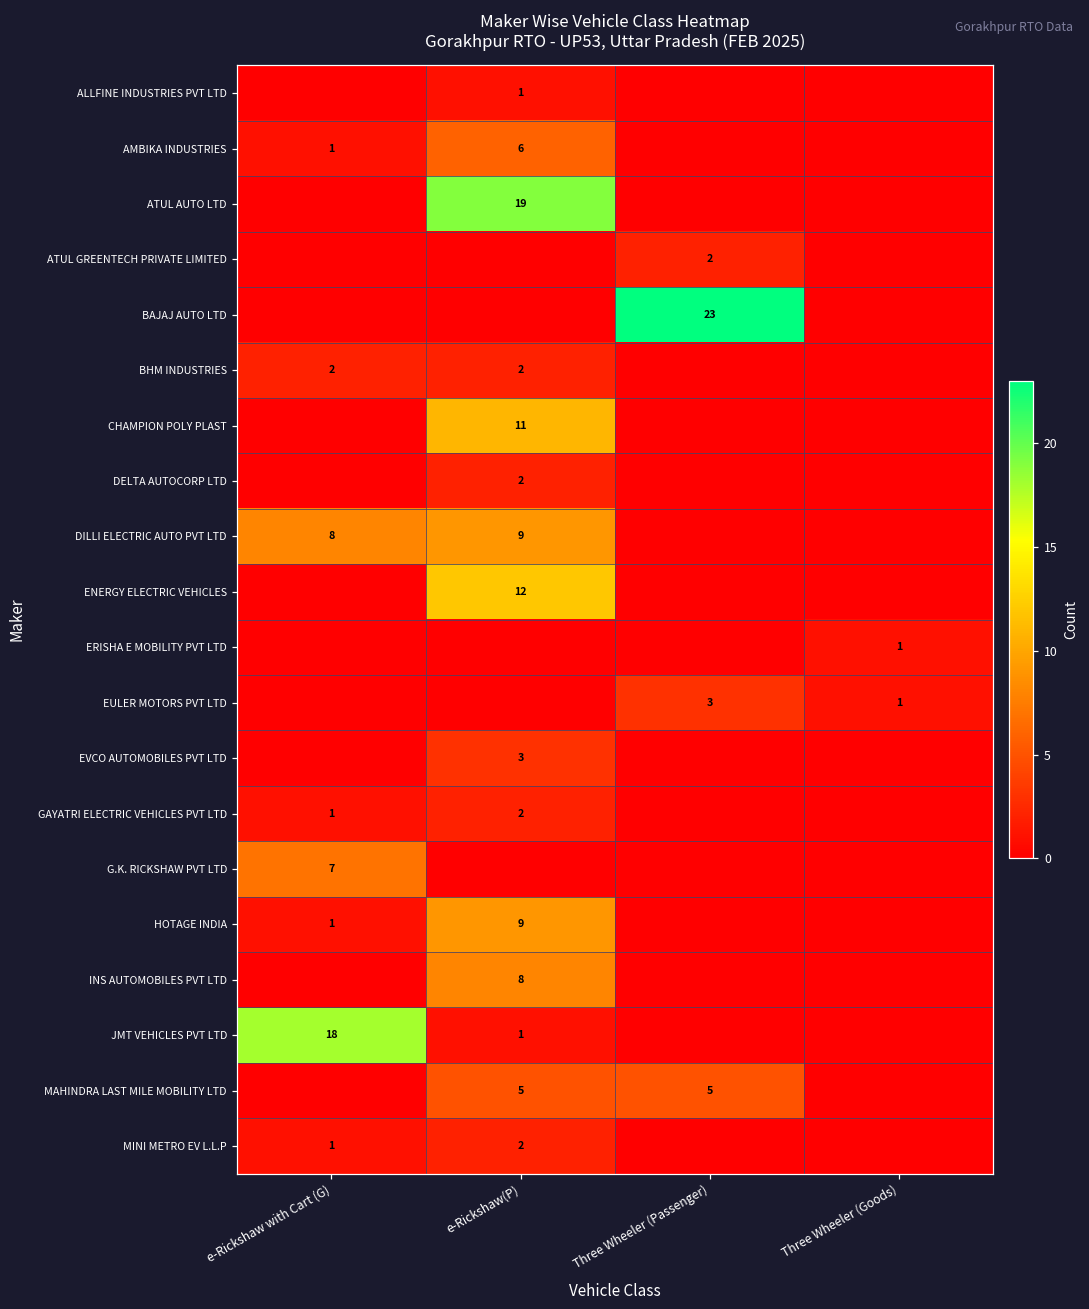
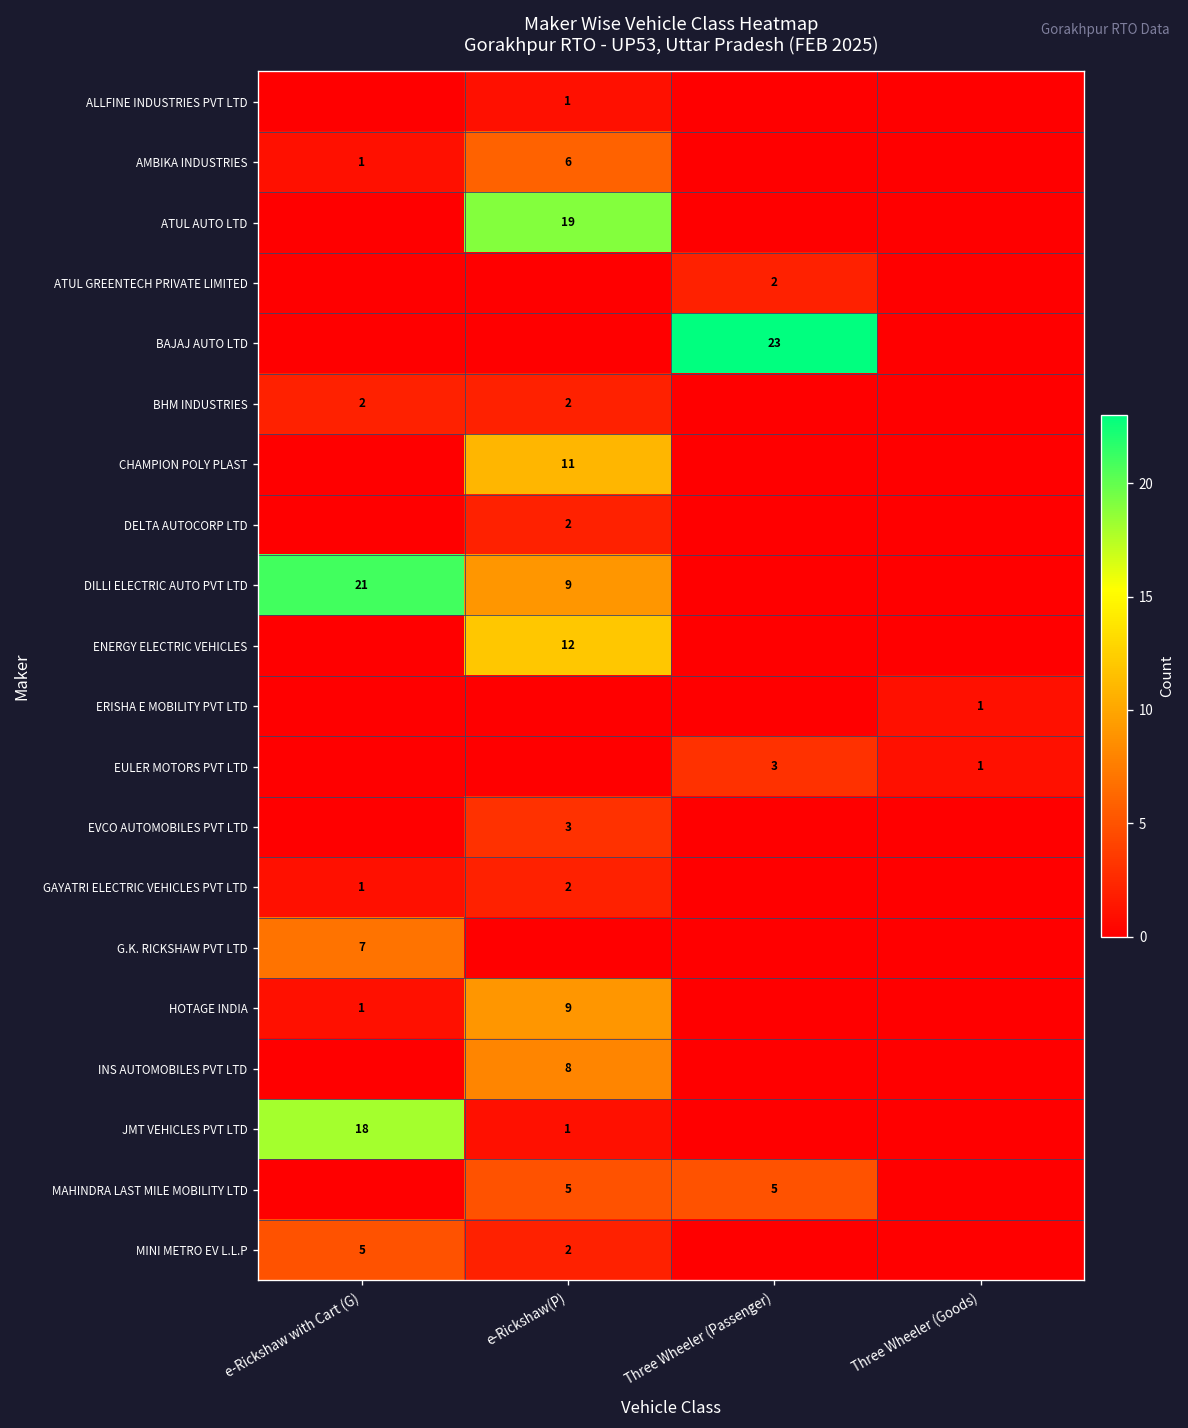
DILLI ELECTRIC AUTO PVT LTD, e-Rickshaw with Cart (G): 8 -> 21
MINI METRO EV L.L.P, e-Rickshaw with Cart (G): 1 -> 5
